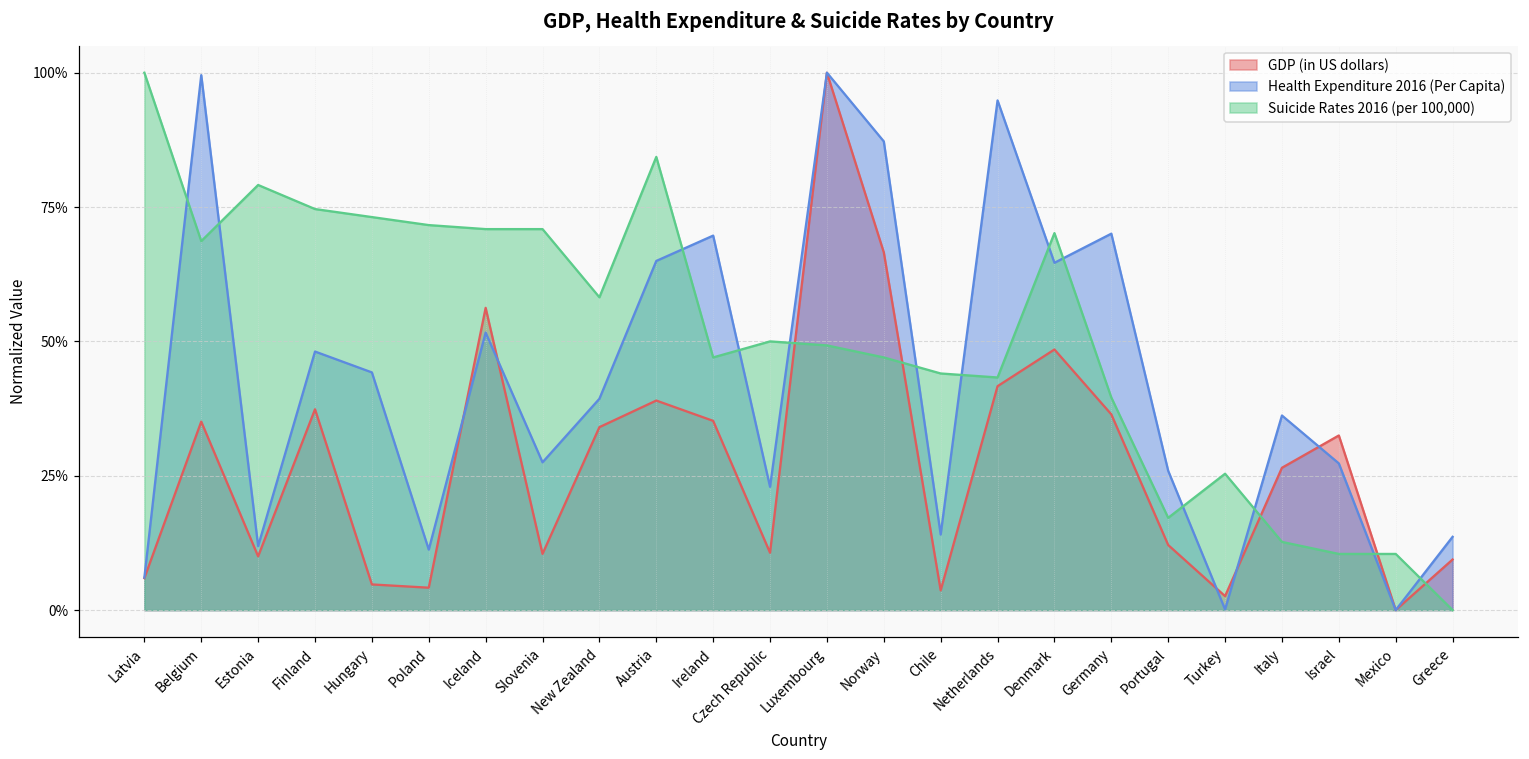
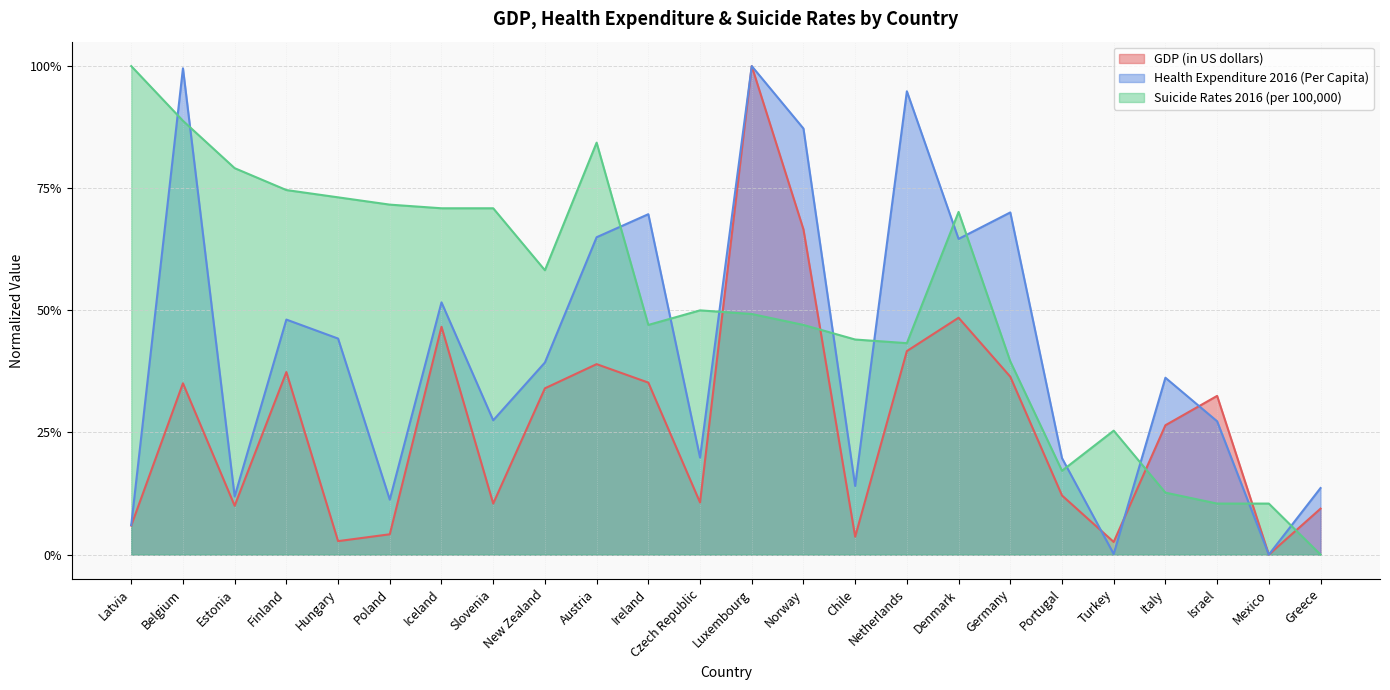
Suicide Rates 2016 (per 100,000), Belgium: 69% -> 89%
GDP (in US dollars), Hungary: 5% -> 3%
GDP (in US dollars), Iceland: 56% -> 47%
Health Expenditure 2016 (Per Capita), Czech Republic: 23% -> 20%
Health Expenditure 2016 (Per Capita), Portugal: 26% -> 20%
